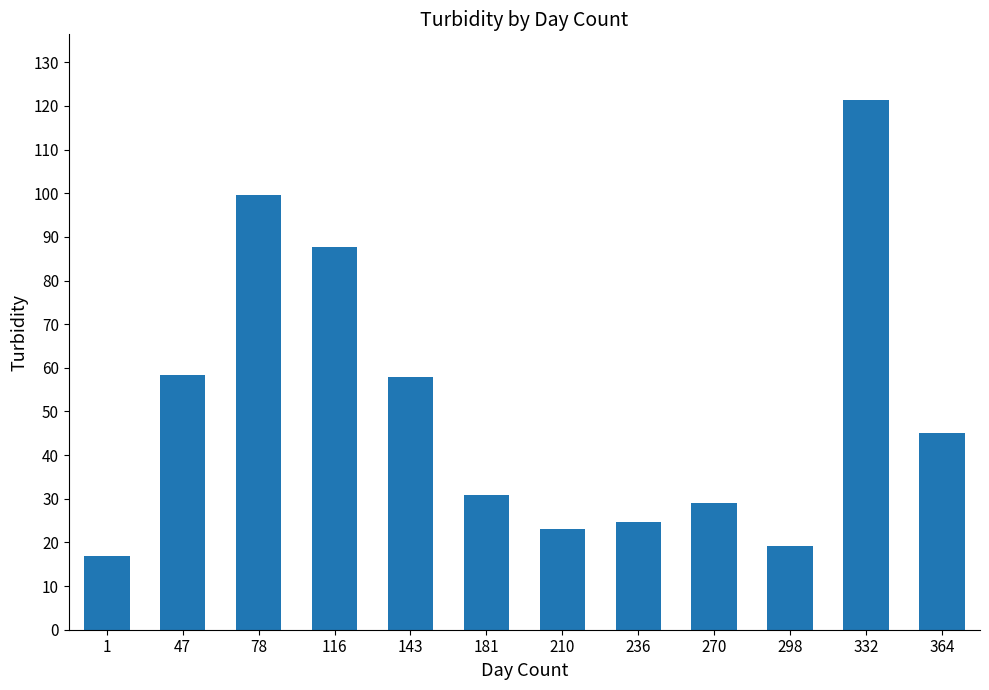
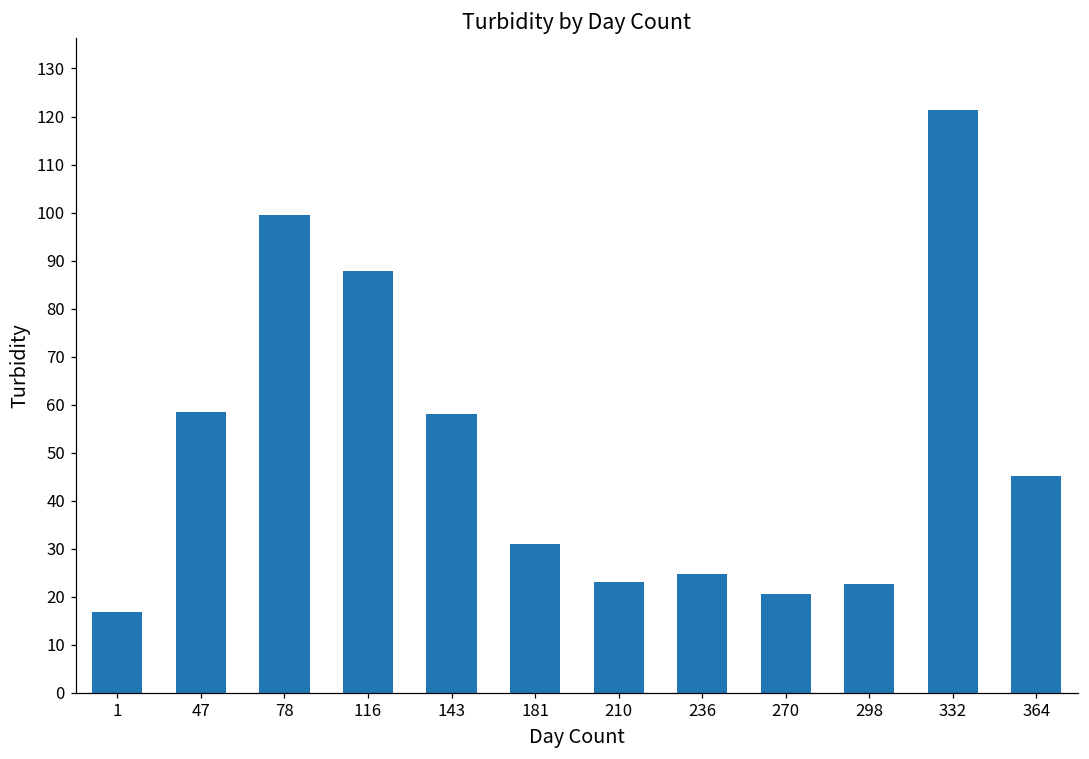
270: 29 -> 21
298: 19 -> 23
